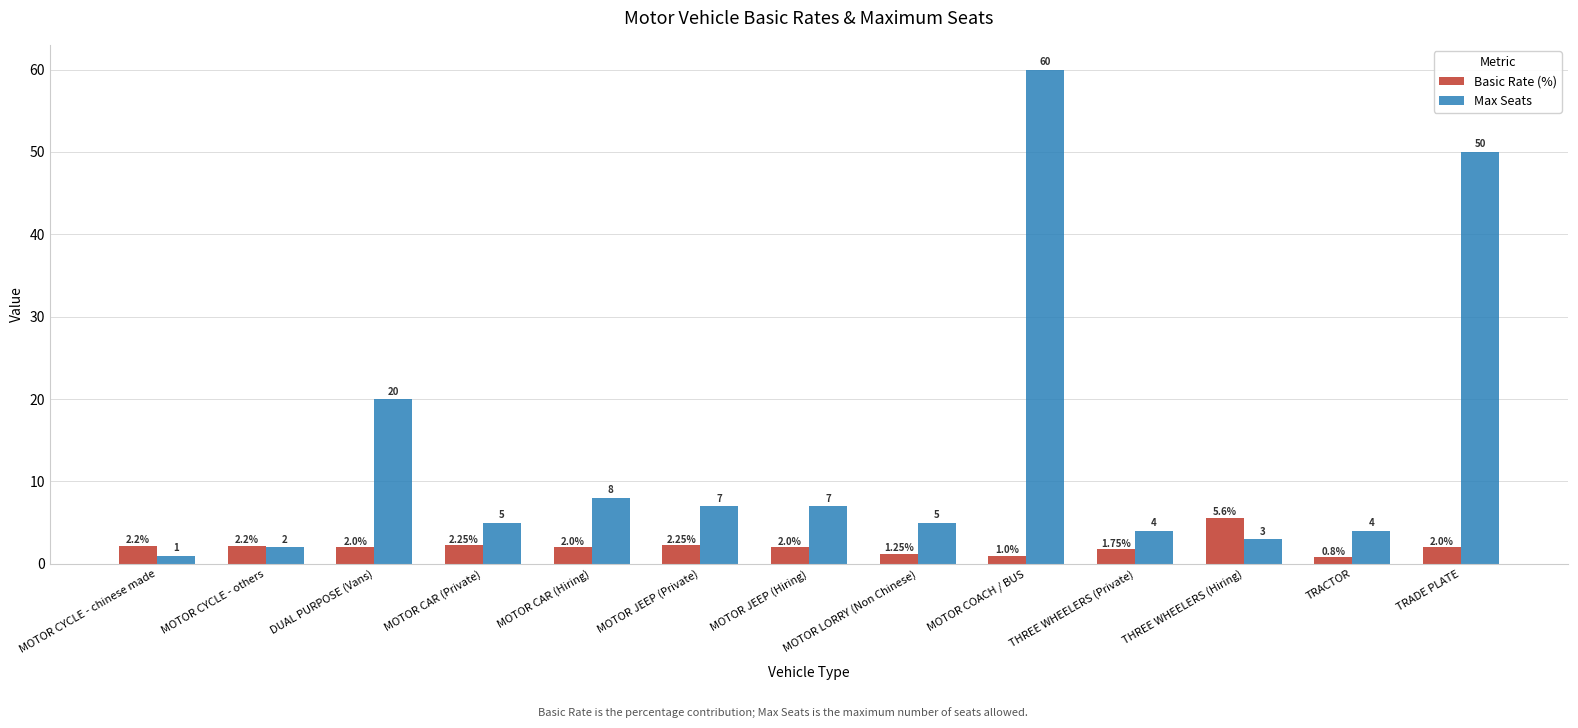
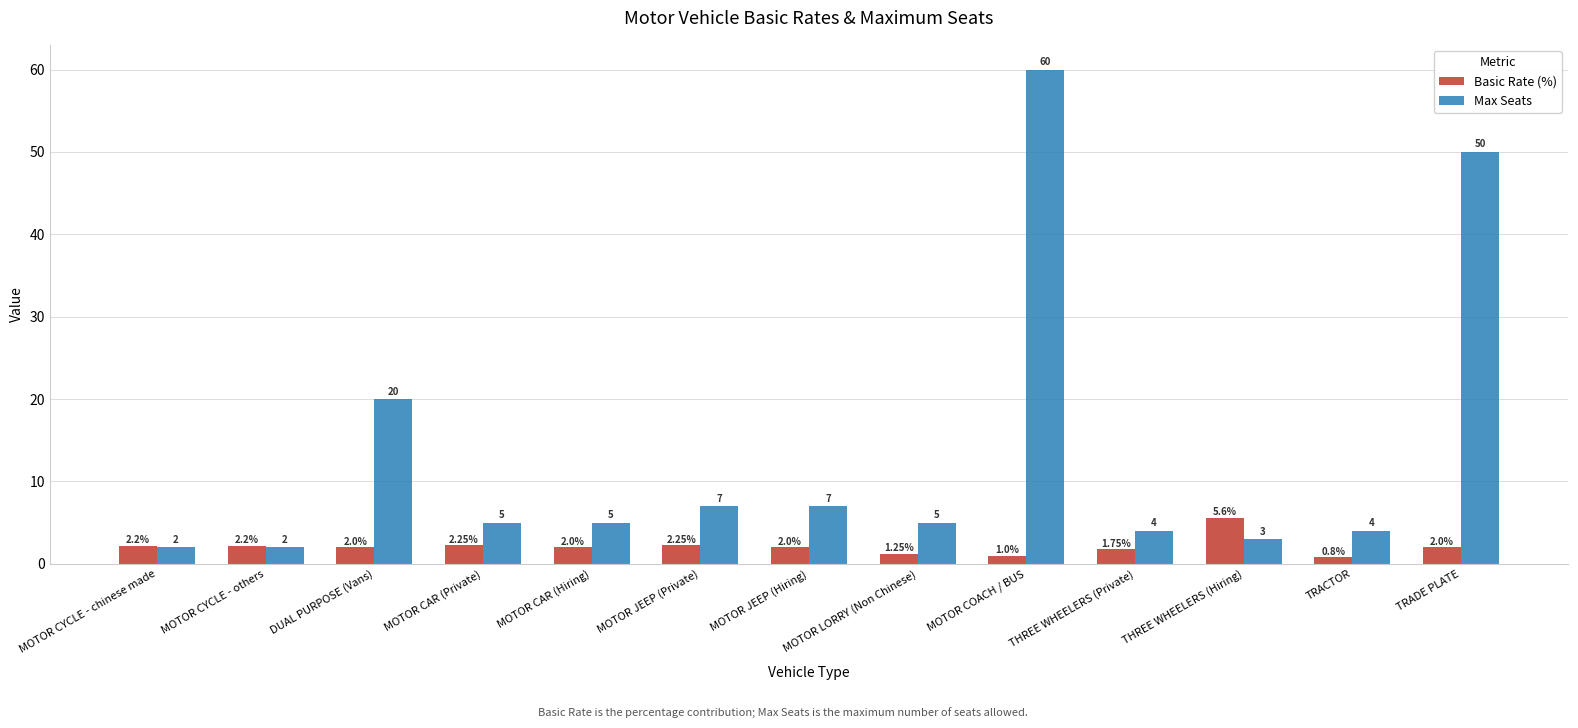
Max Seats, MOTOR CYCLE - chinese made: 1 -> 2
Max Seats, MOTOR CAR (Hiring): 8 -> 5
